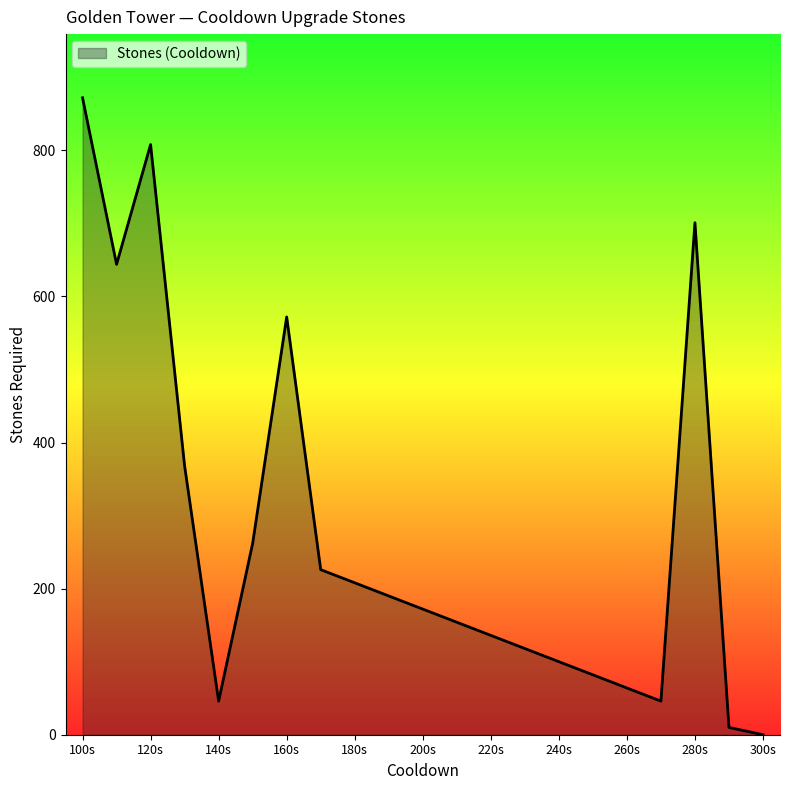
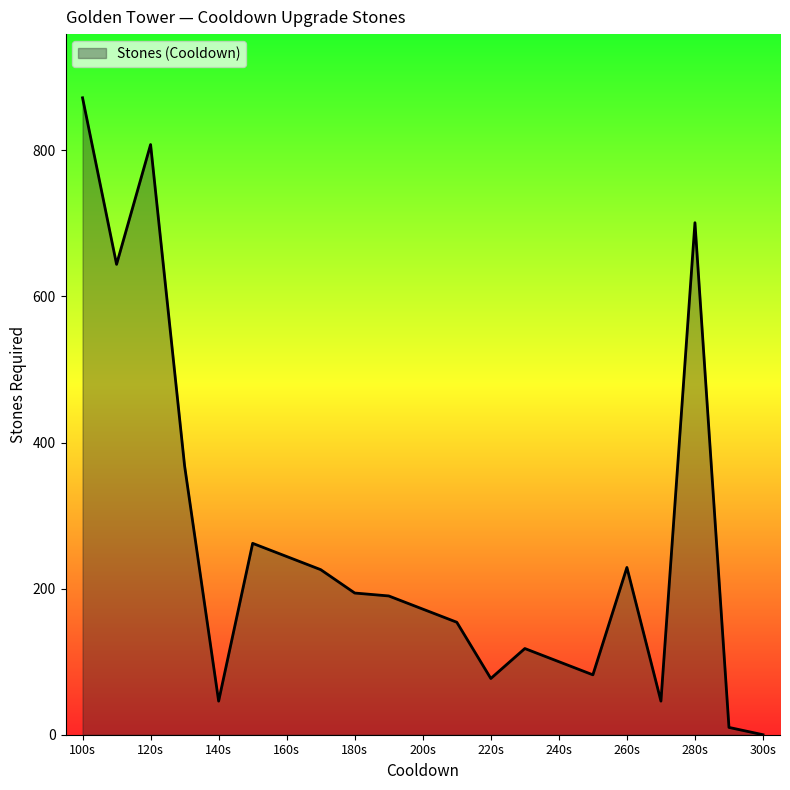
160s: 570 -> 240
180s: 210 -> 190
220s: 140 -> 80
260s: 60 -> 230
